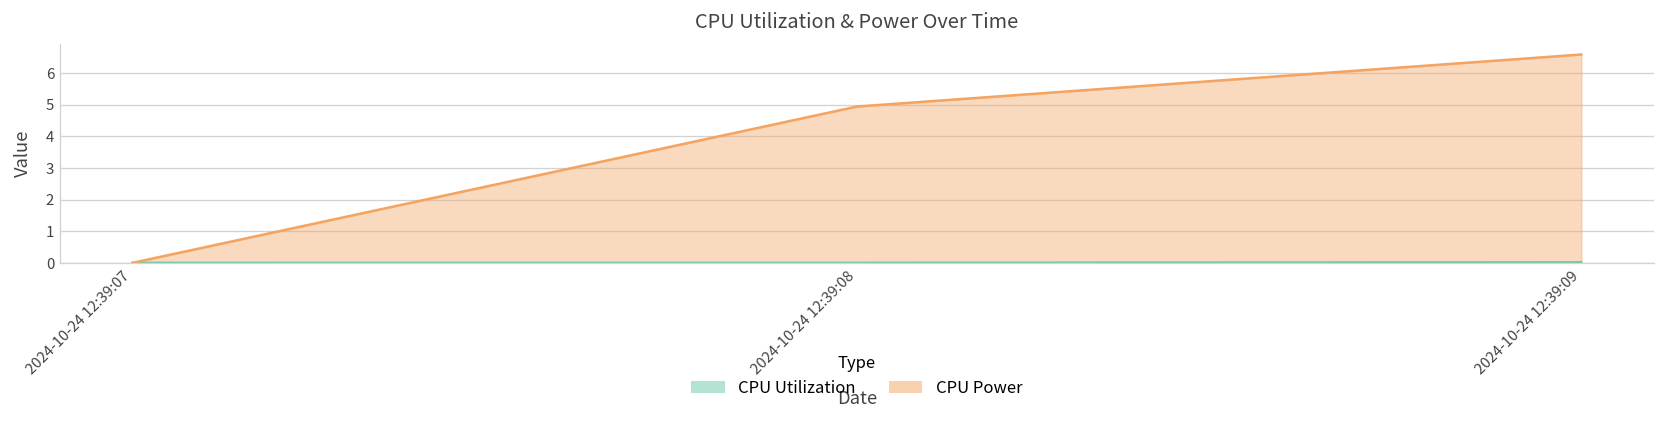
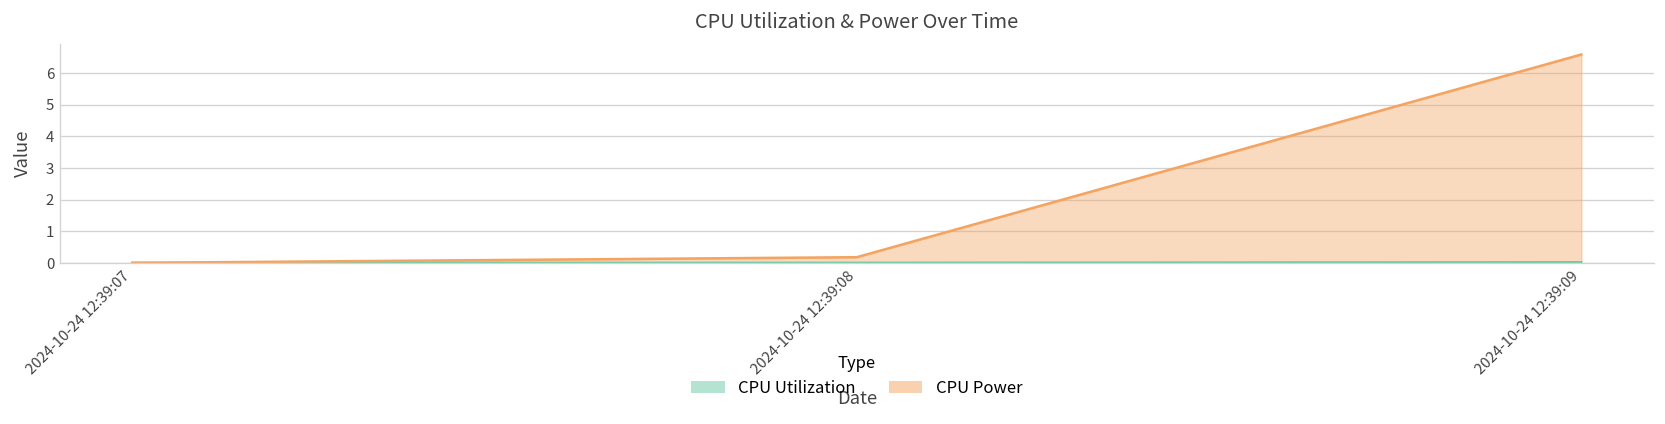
CPU Power, 2024-10-24 12:39:08: 4.9 -> 0.2
